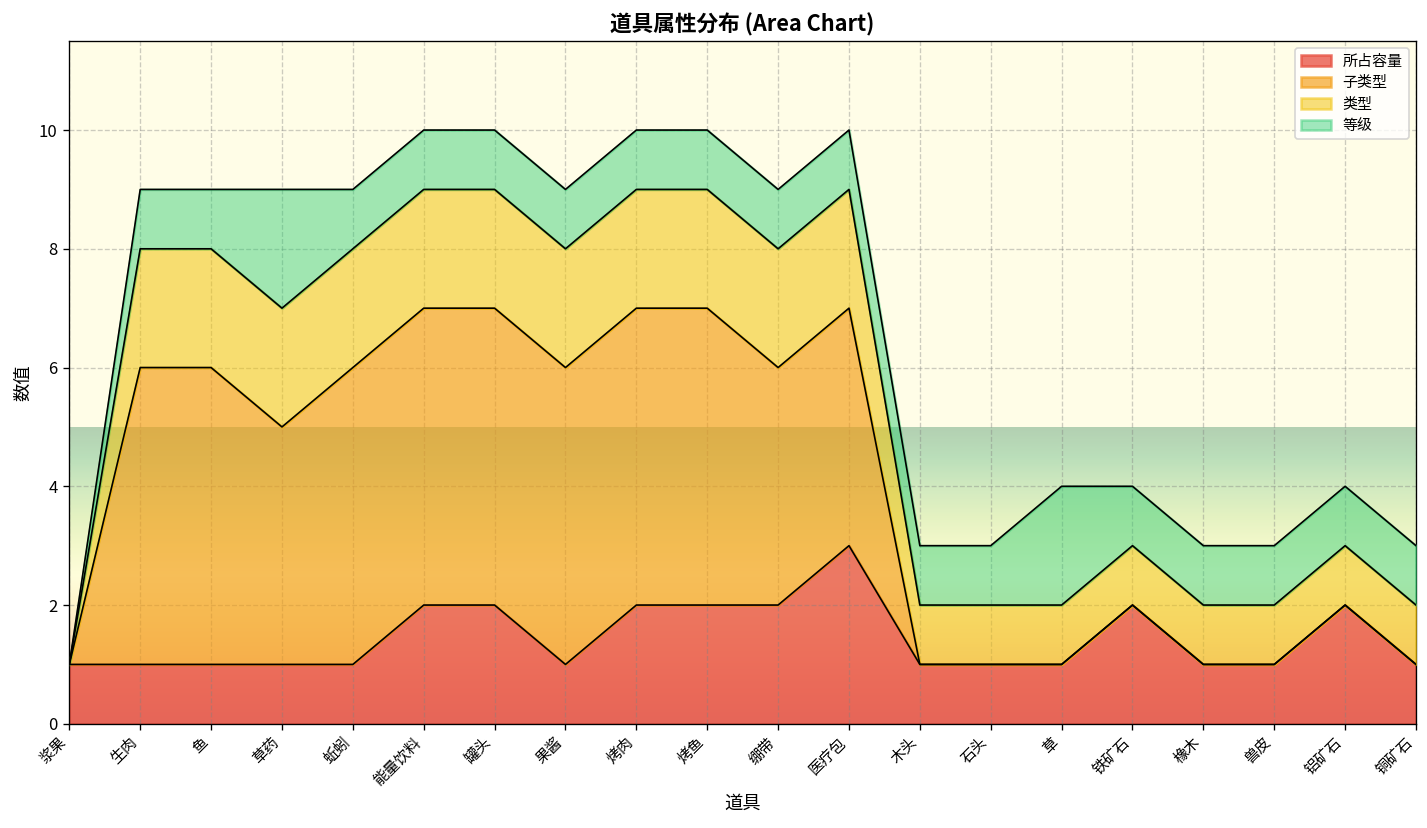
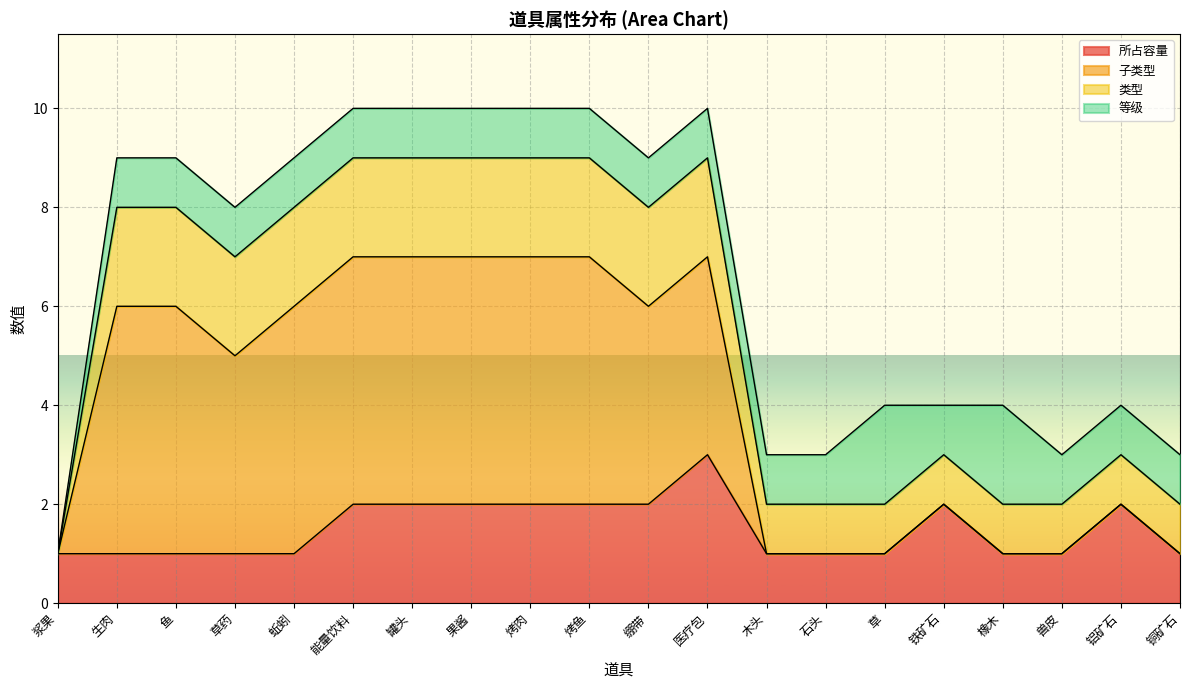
等级, 草药: 2 -> 1
所占容量, 果酱: 1 -> 2
等级, 橡木: 1 -> 2
